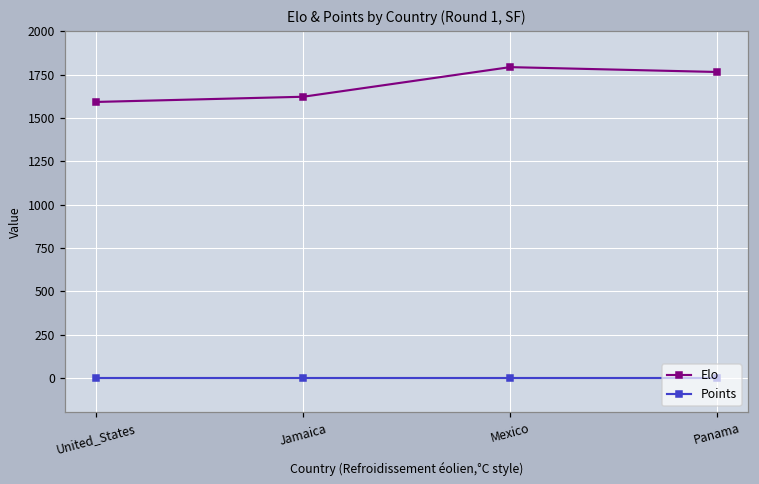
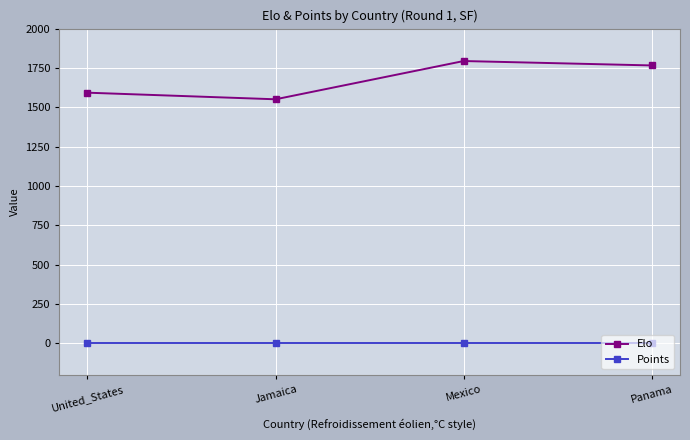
Elo, Jamaica: 1620 -> 1550
